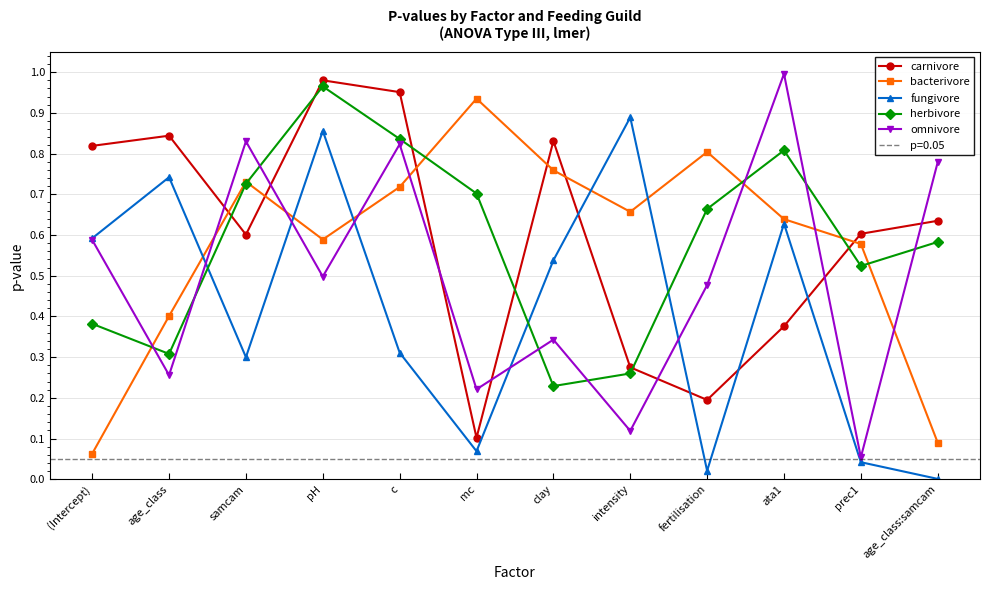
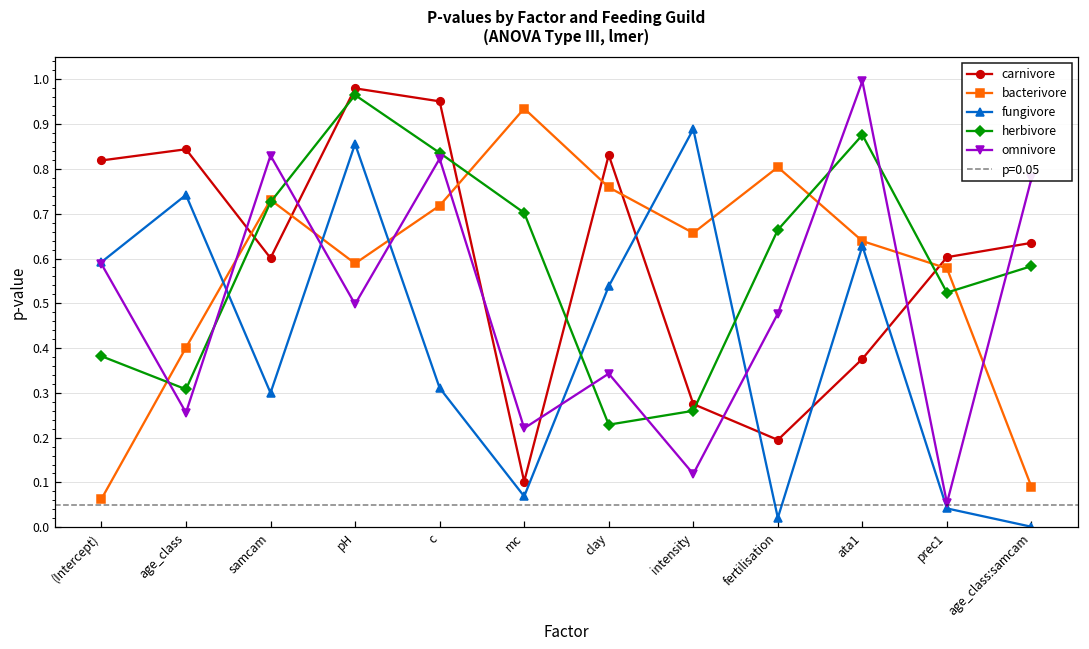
herbivore, ata1: 0.81 -> 0.88
